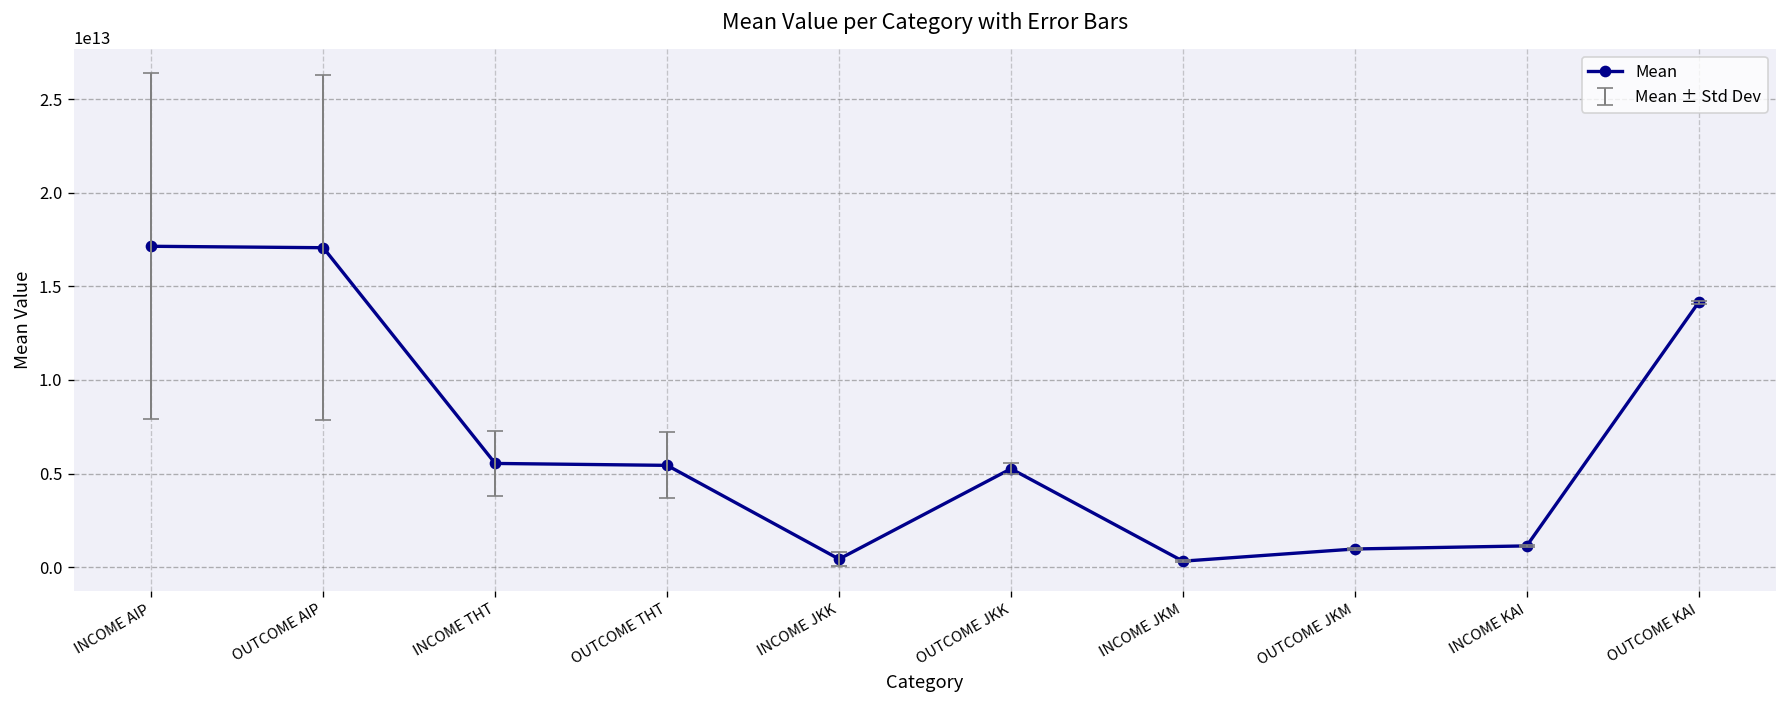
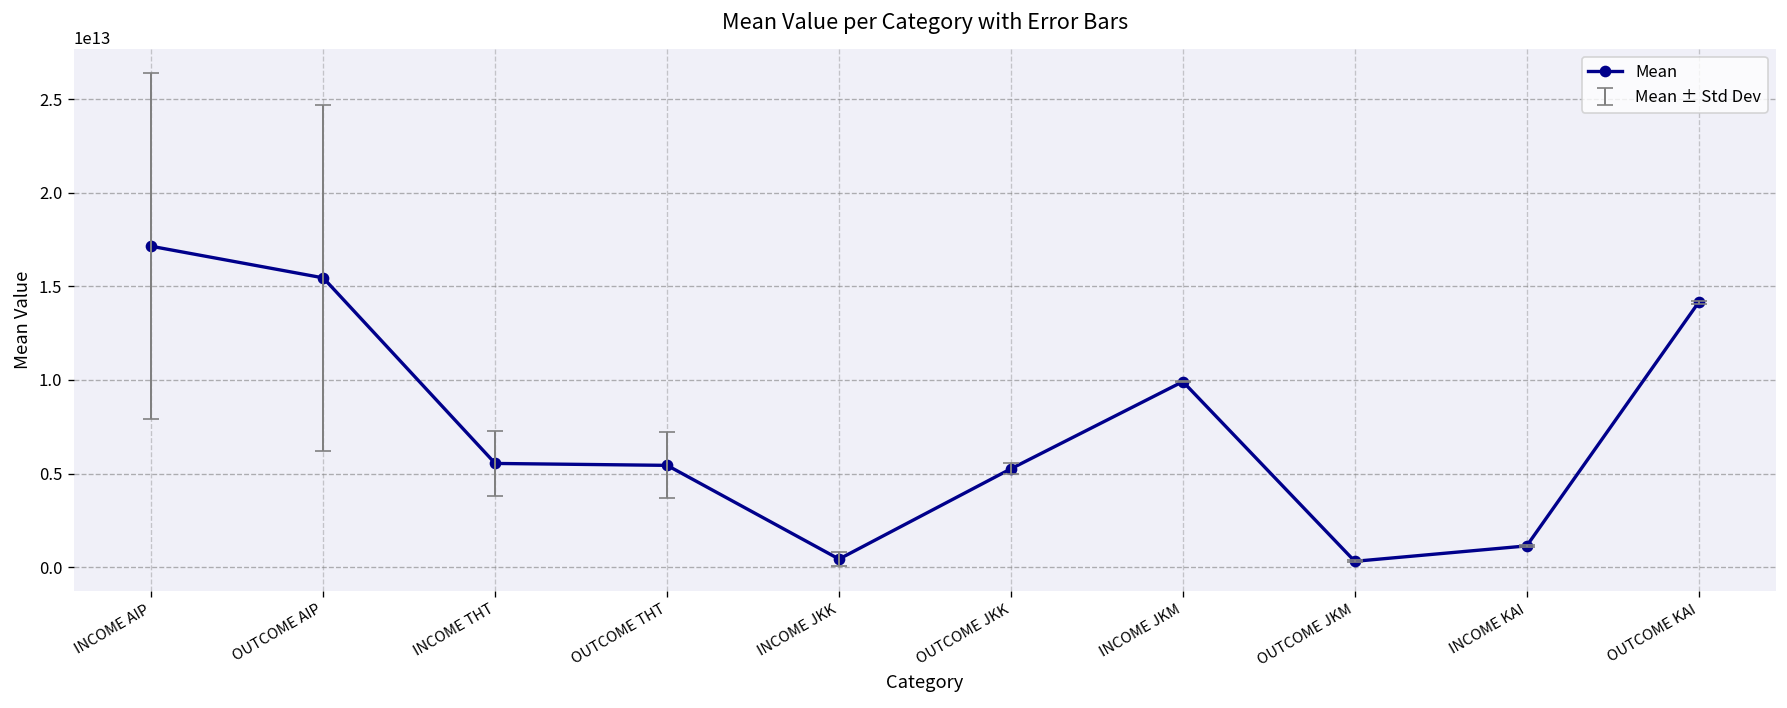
Mean, OUTCOME AIP: 17100000000000 -> 15500000000000
Mean, INCOME JKM: 300000000000 -> 9900000000000
Mean, OUTCOME JKM: 1000000000000 -> 300000000000
